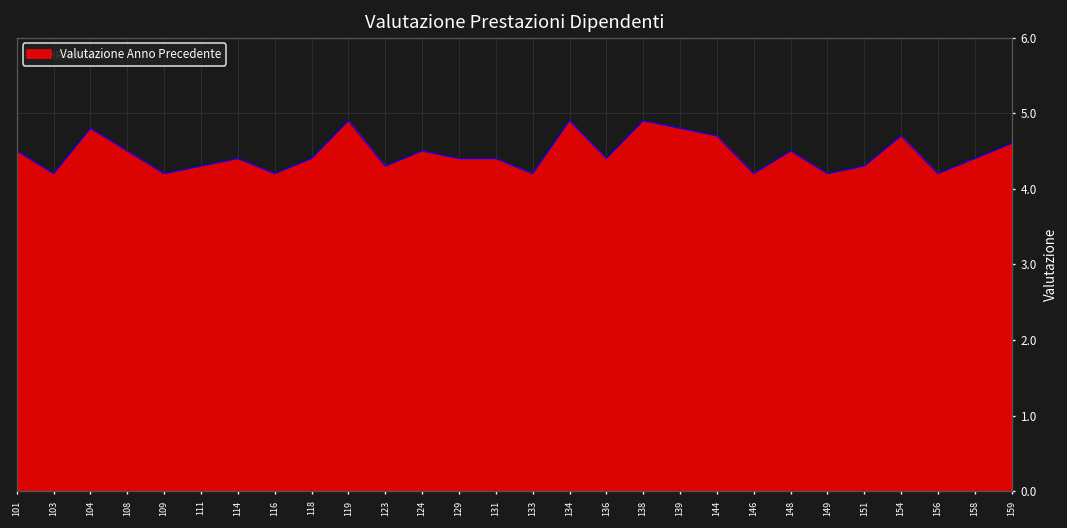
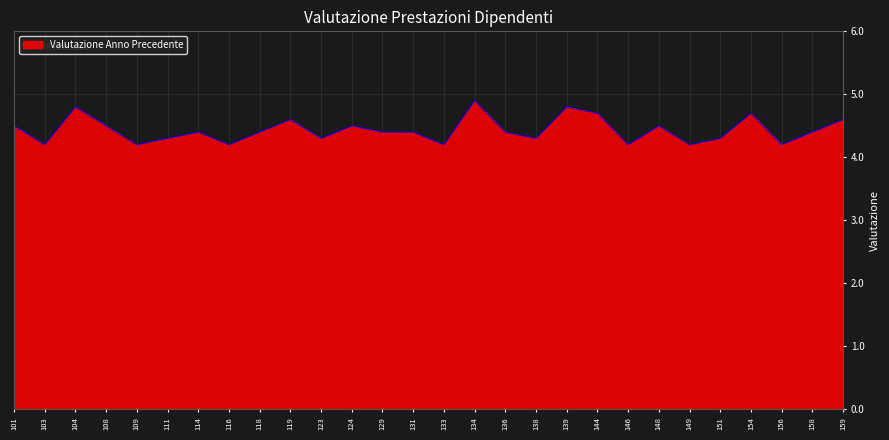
119: 4.9 -> 4.6
138: 4.9 -> 4.3
